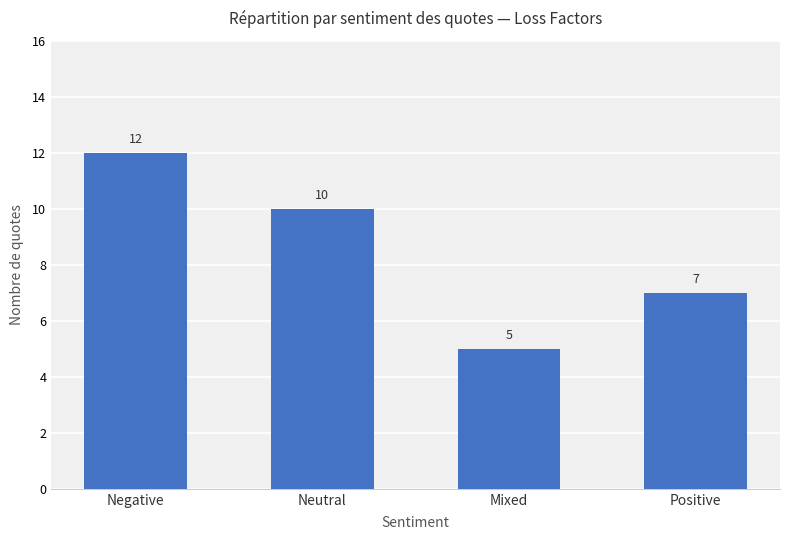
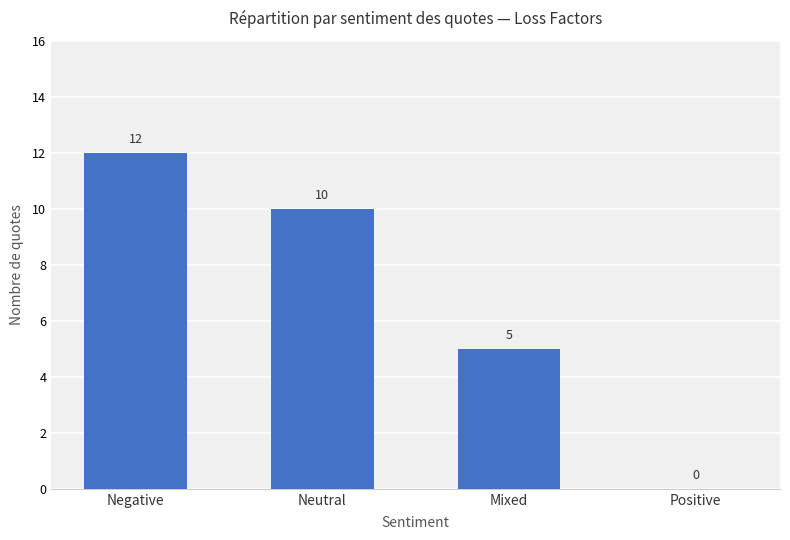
Positive: 7 -> 0
